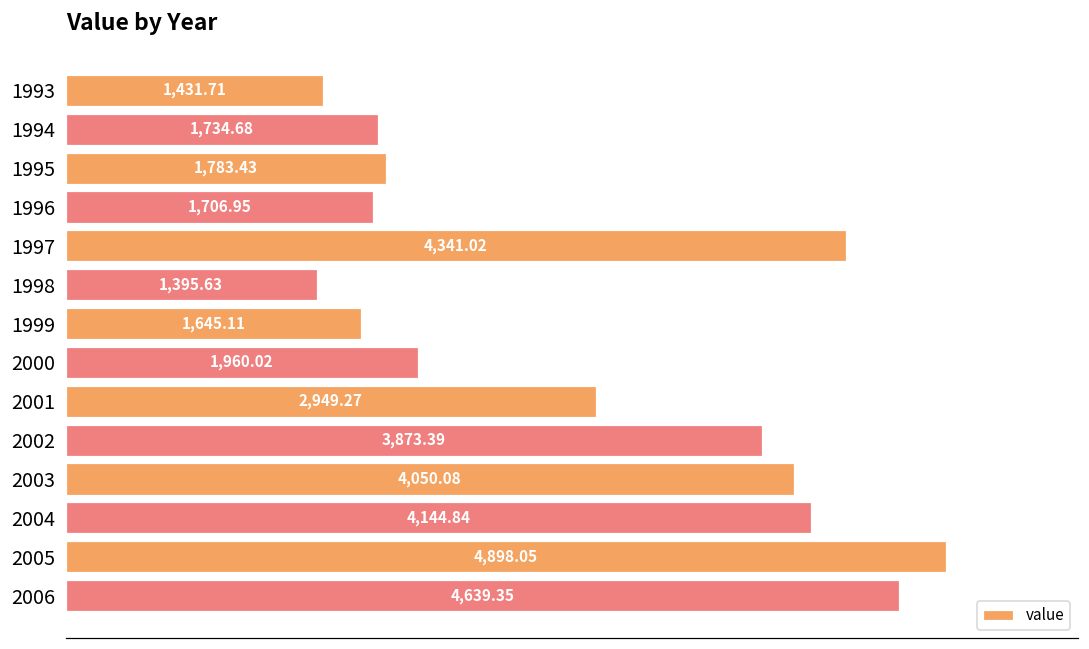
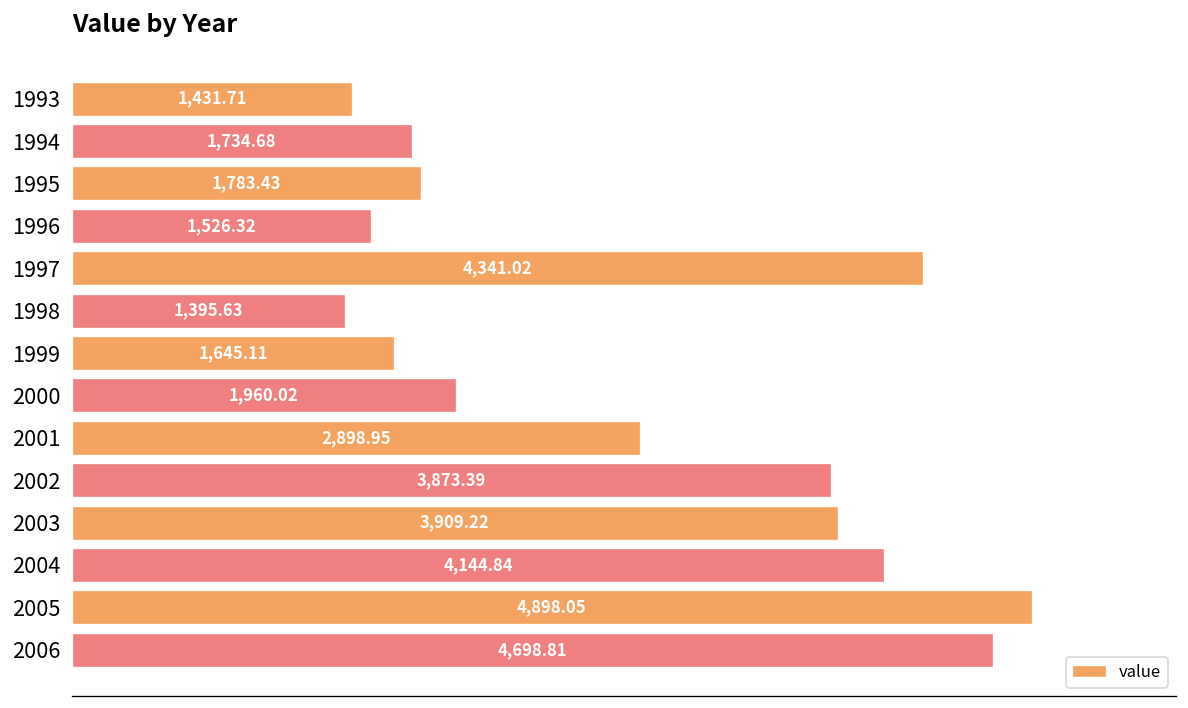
1996: 1,706.95 -> 1,526.32
2001: 2,949.27 -> 2,898.95
2003: 4,050.08 -> 3,909.22
2006: 4,639.35 -> 4,698.81
